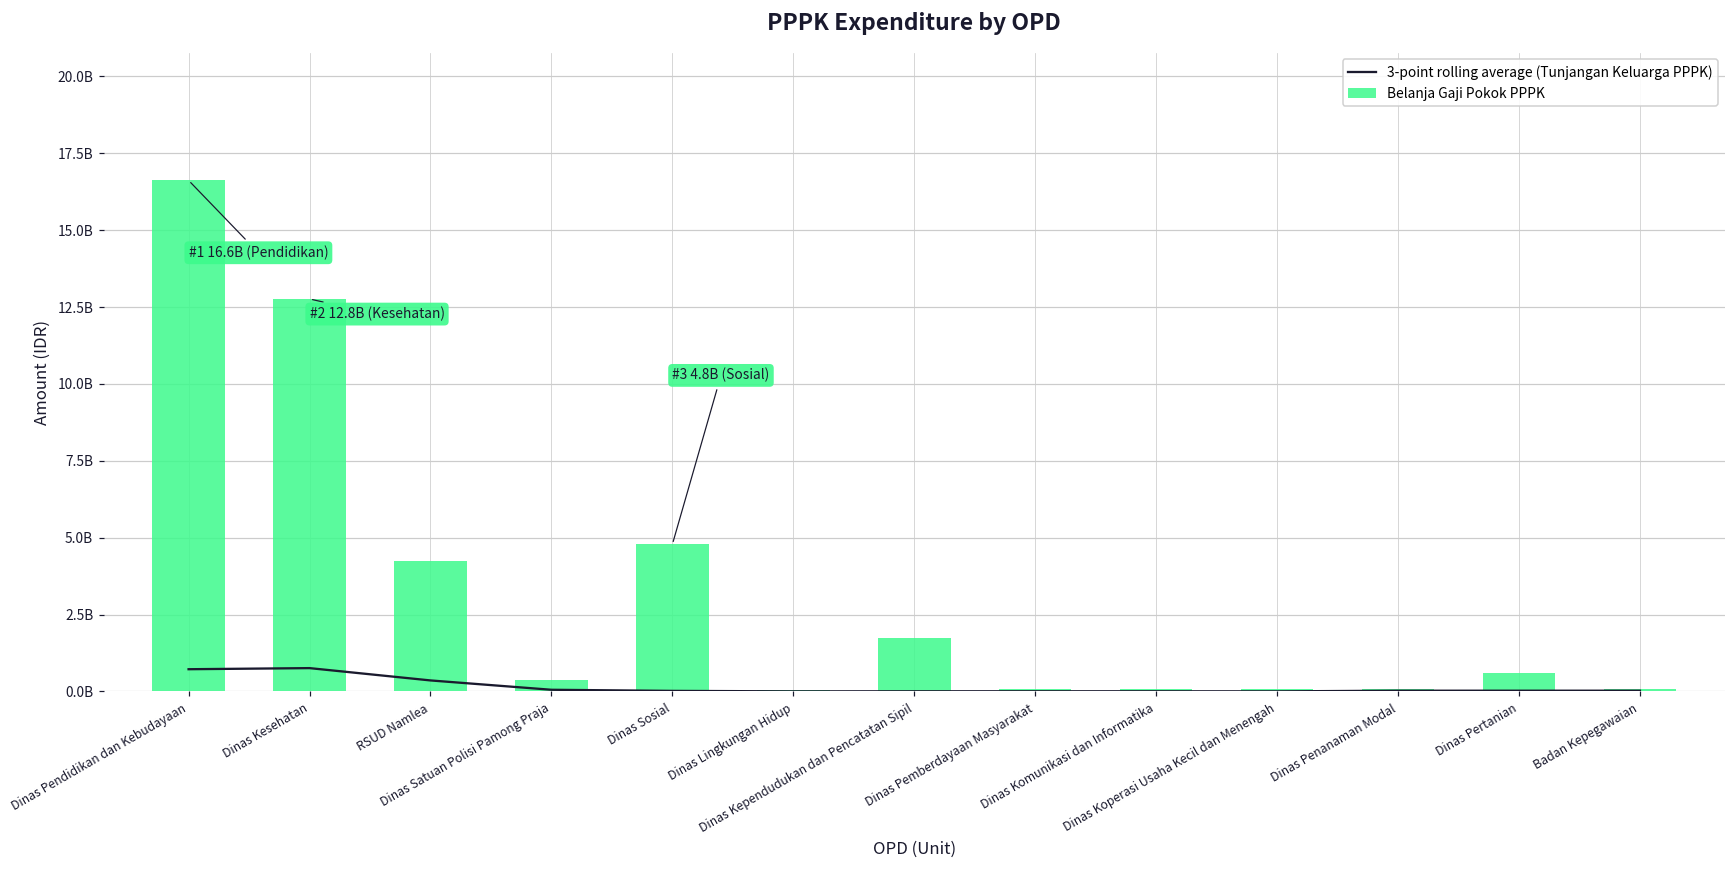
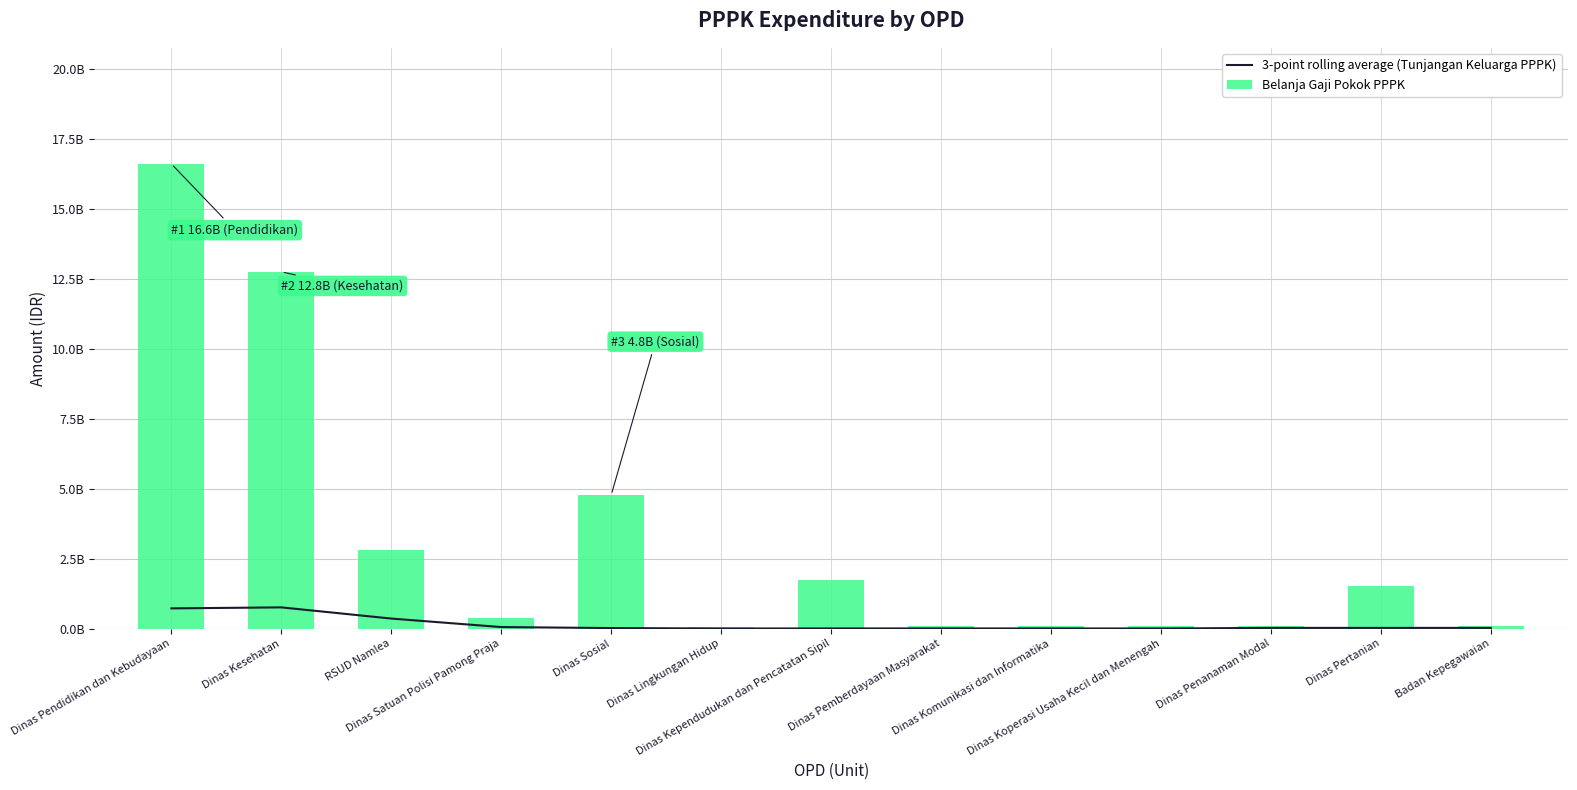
Belanja Gaji Pokok PPPK, RSUD Namlea: 4200000000 -> 2800000000
Belanja Gaji Pokok PPPK, Dinas Pertanian: 600000000 -> 1500000000
